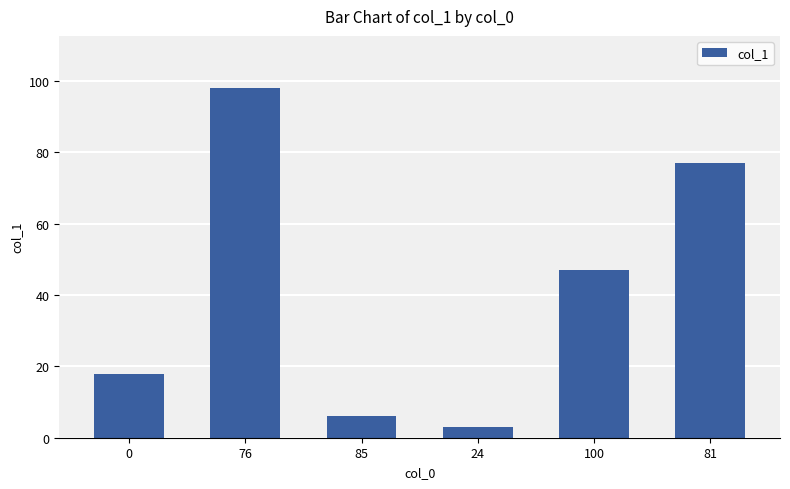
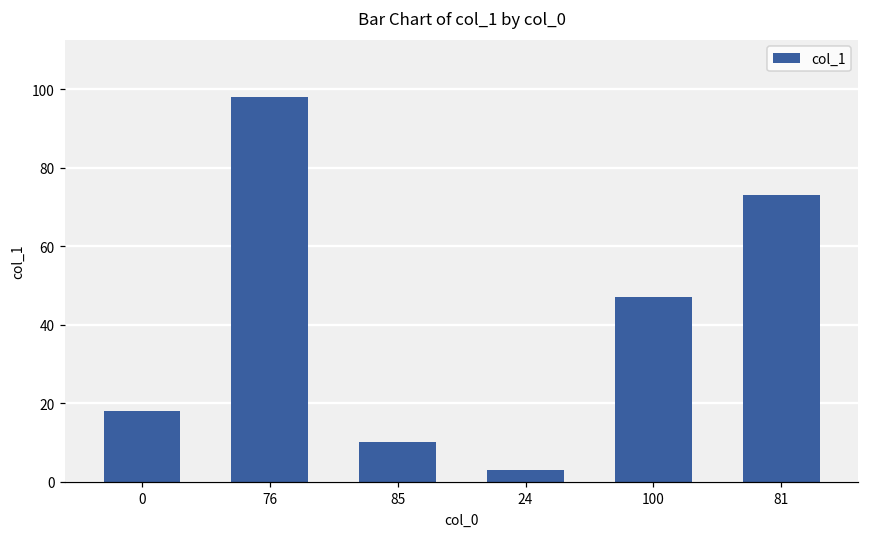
85: 6 -> 10
81: 77 -> 73
